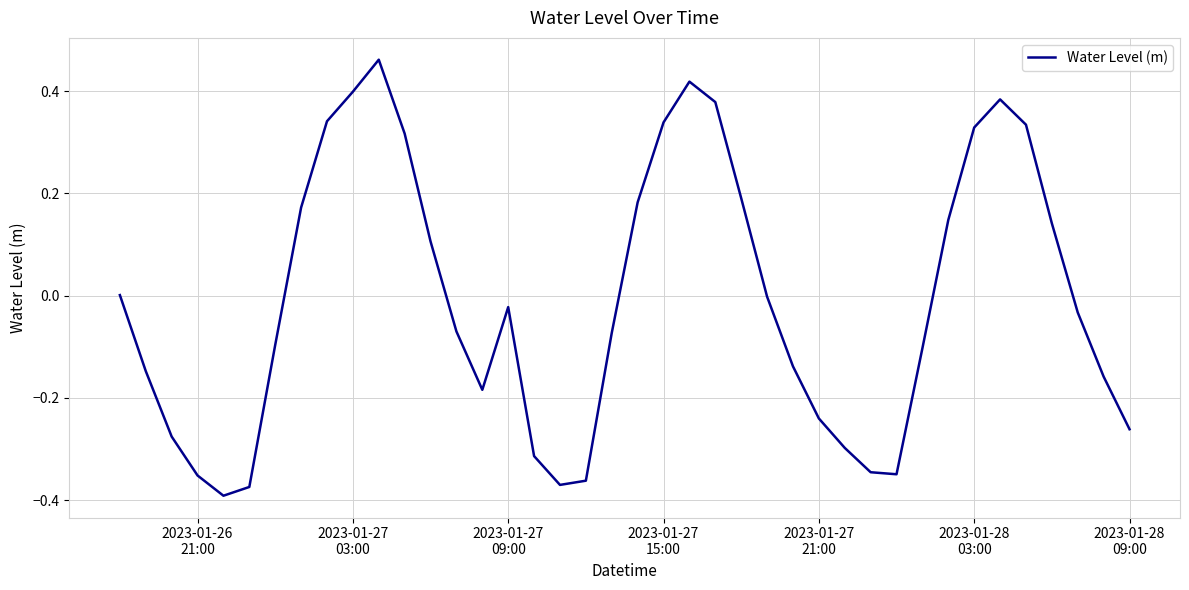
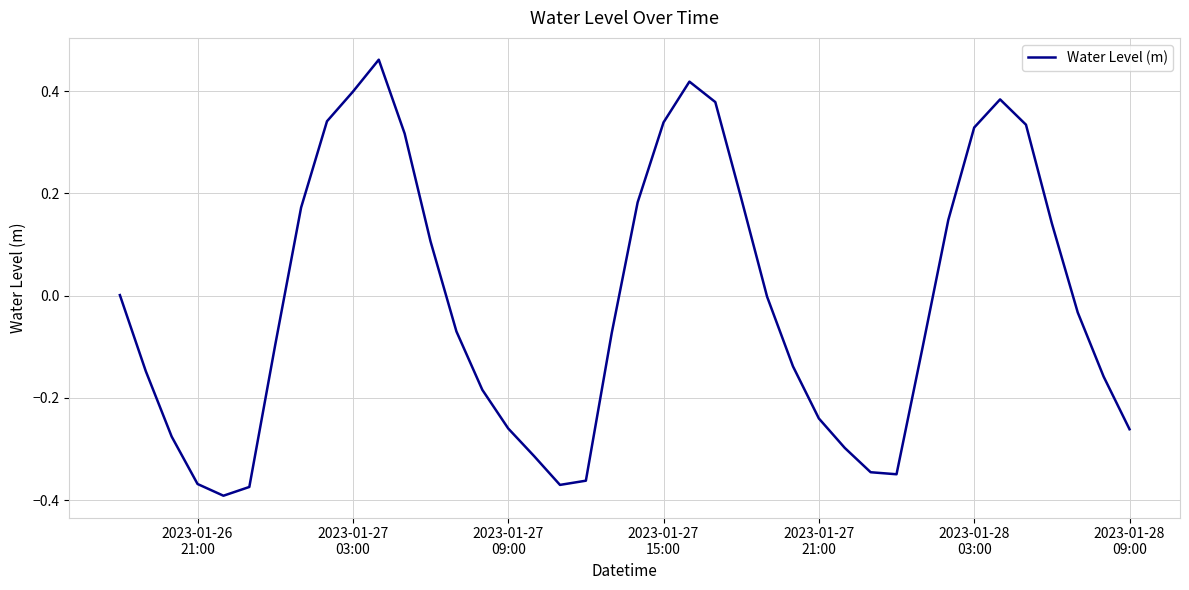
2023-01-26 21:00: -0.35 -> -0.37
2023-01-27 09:00: -0.02 -> -0.26
